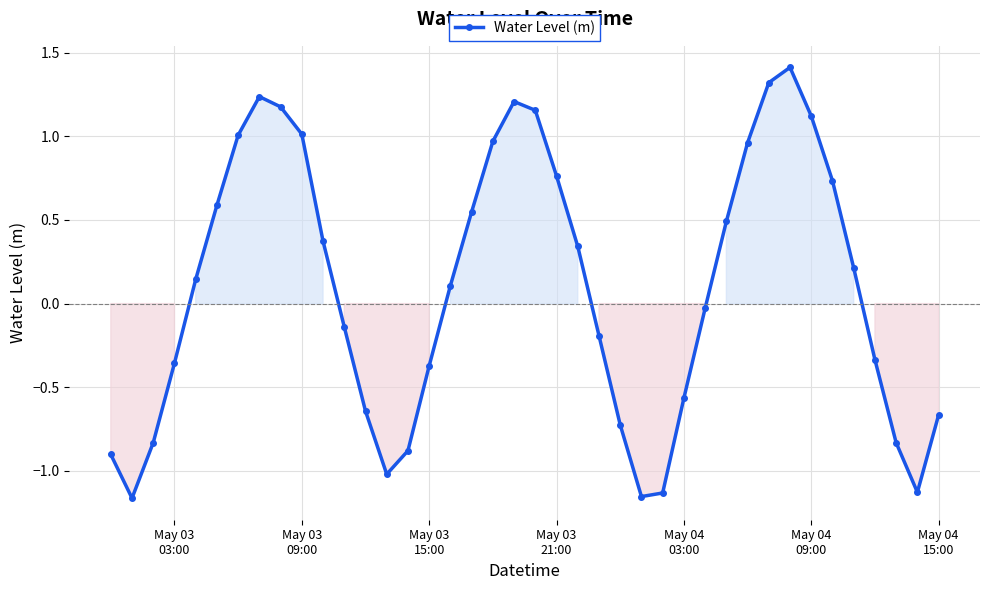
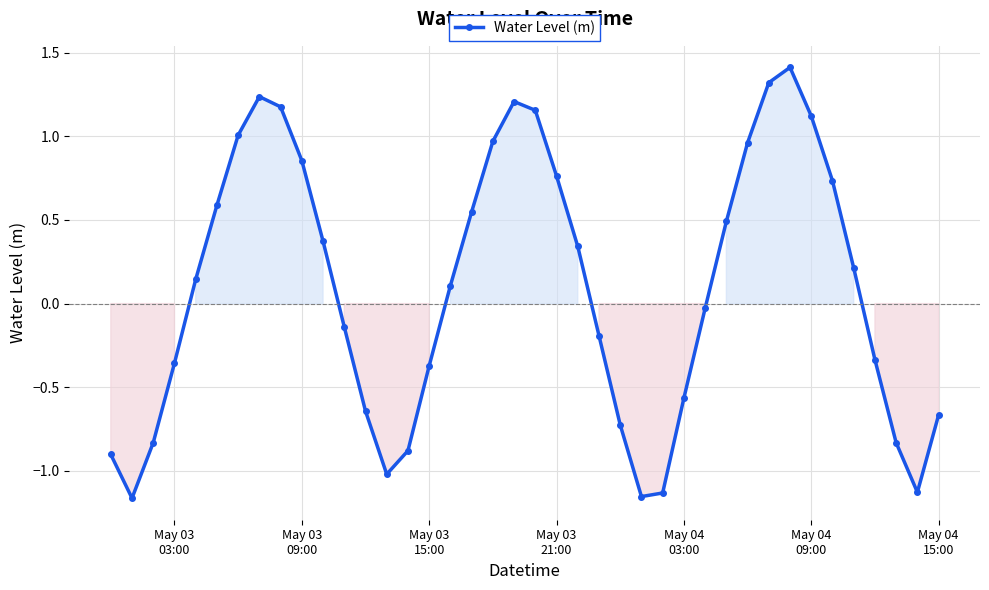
May 03 09:00: 1.01 -> 0.85
